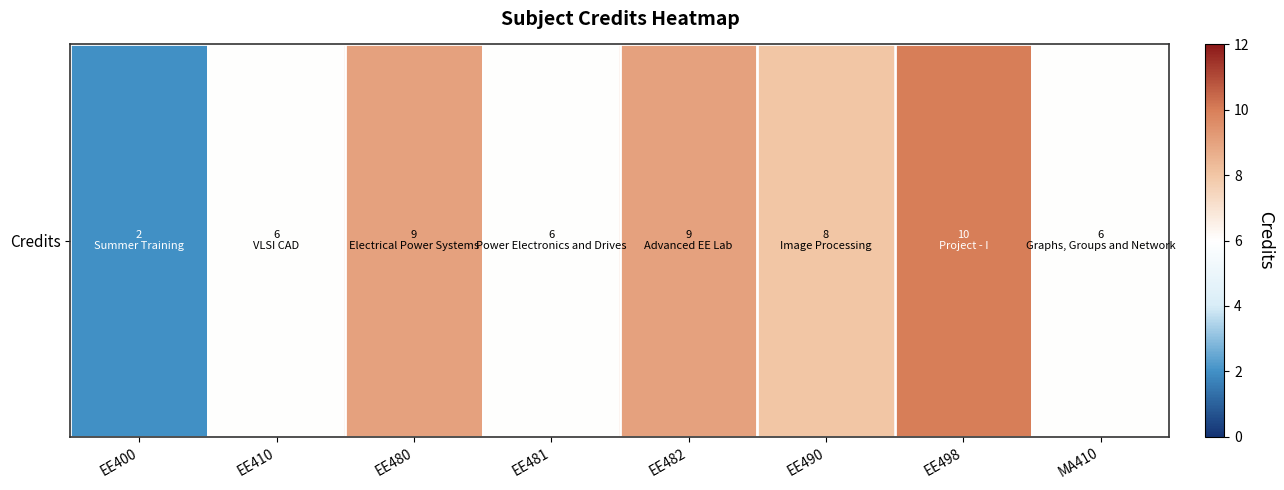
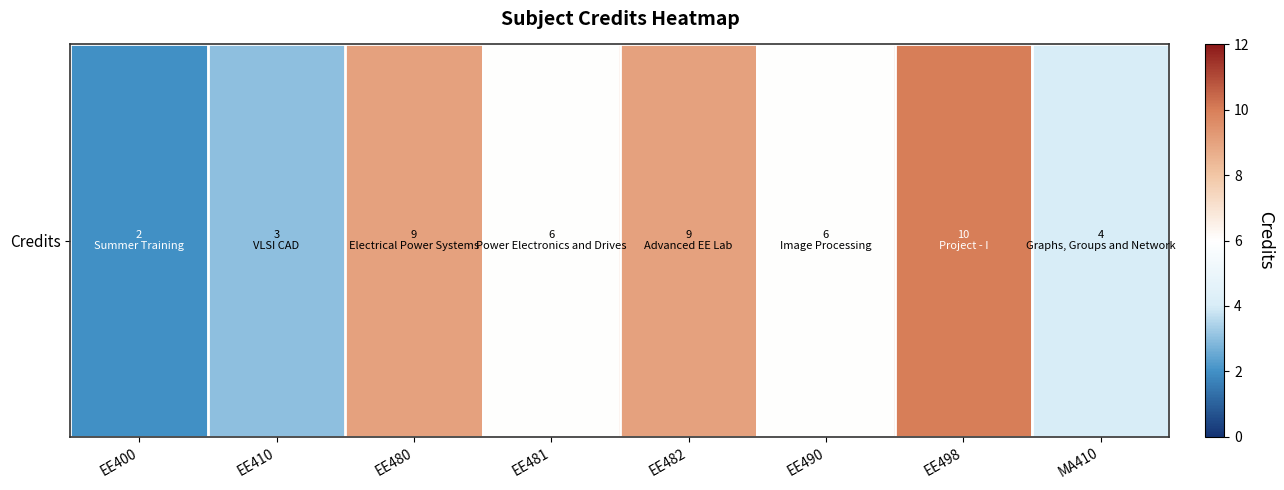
Credits, EE410: 6 -> 3
Credits, EE490: 8 -> 6
Credits, MA410: 6 -> 4
